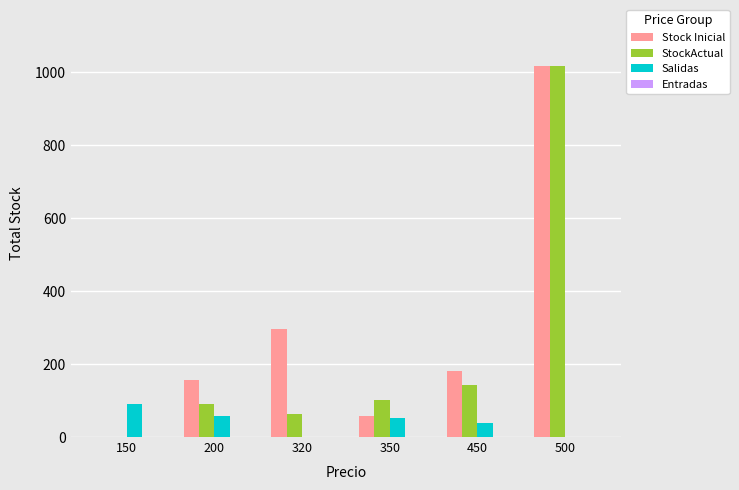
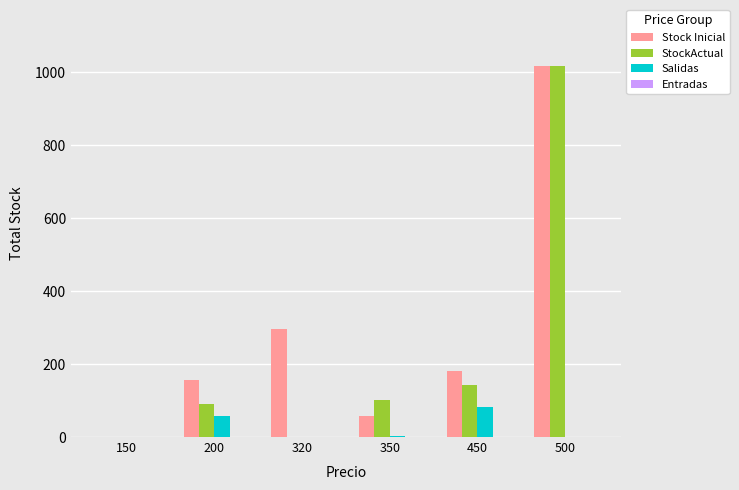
Salidas, 150: 90 -> 0
StockActual, 320: 60 -> 0
Salidas, 350: 50 -> 0
Salidas, 450: 40 -> 80
